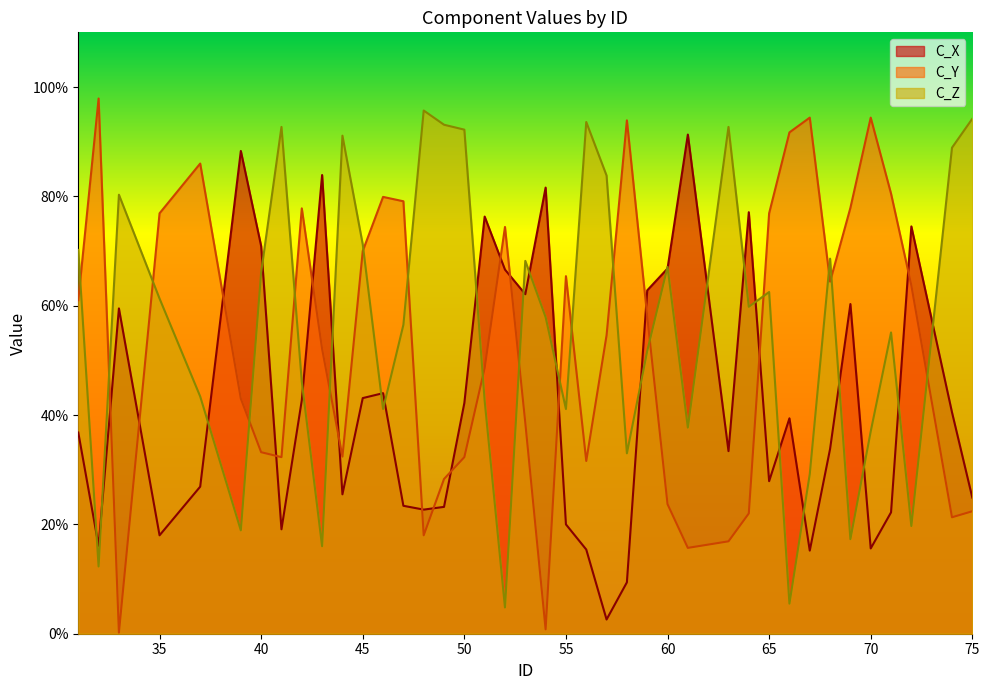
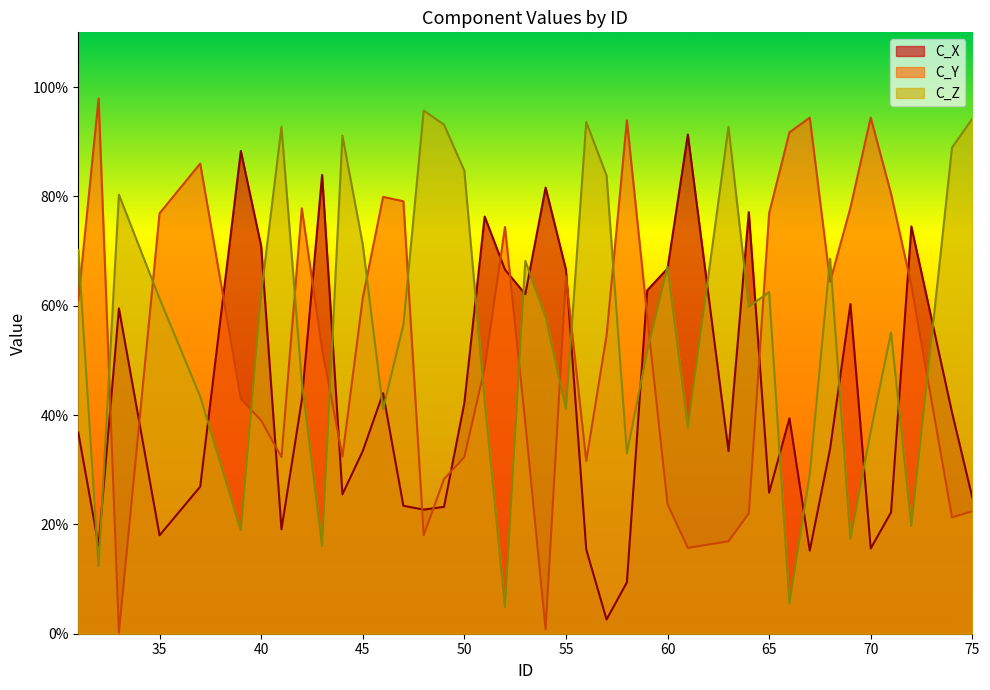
C_Y, 40: 33% -> 39%
C_Z, 40: 66% -> 62%
C_X, 45: 43% -> 33%
C_Y, 45: 70% -> 61%
C_Z, 50: 92% -> 85%
C_X, 55: 20% -> 67%
C_X, 65: 28% -> 26%
